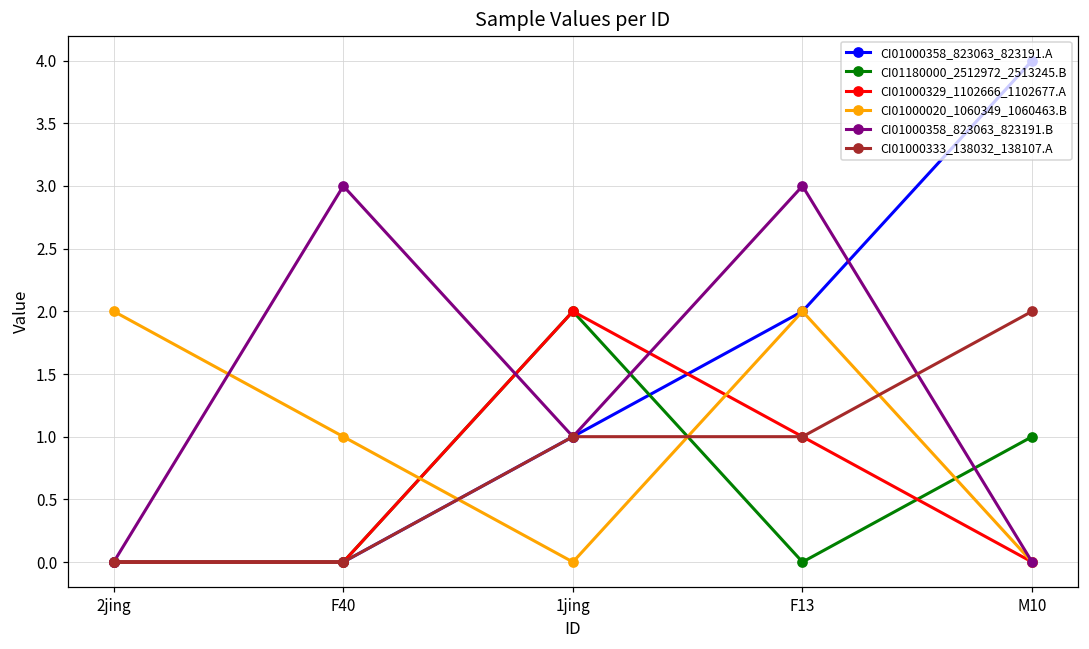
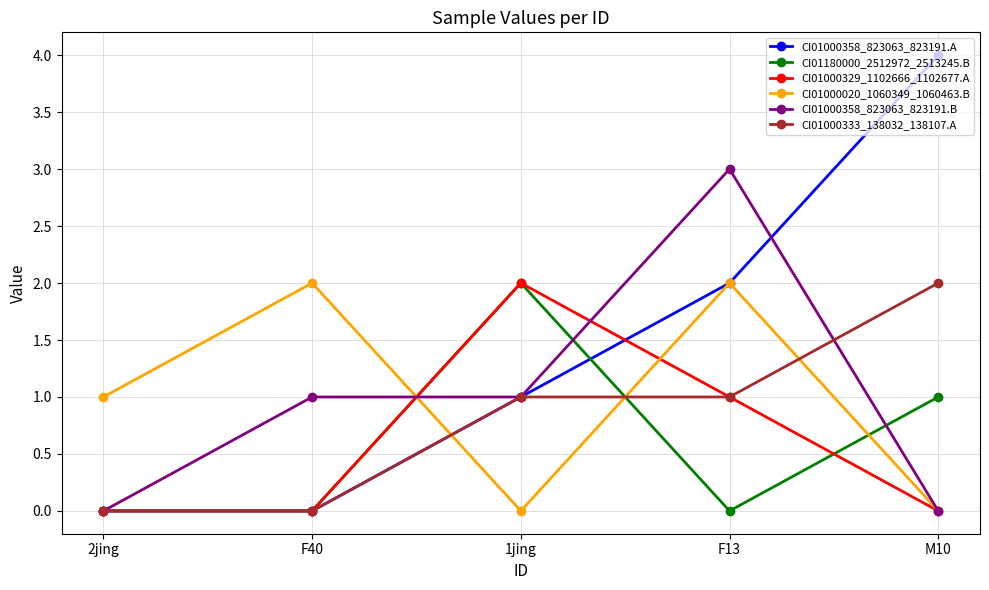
CI01000020_1060349_1060463.B, 2jing: 2 -> 1
CI01000020_1060349_1060463.B, F40: 1 -> 2
CI01000358_823063_823191.B, F40: 3 -> 1
